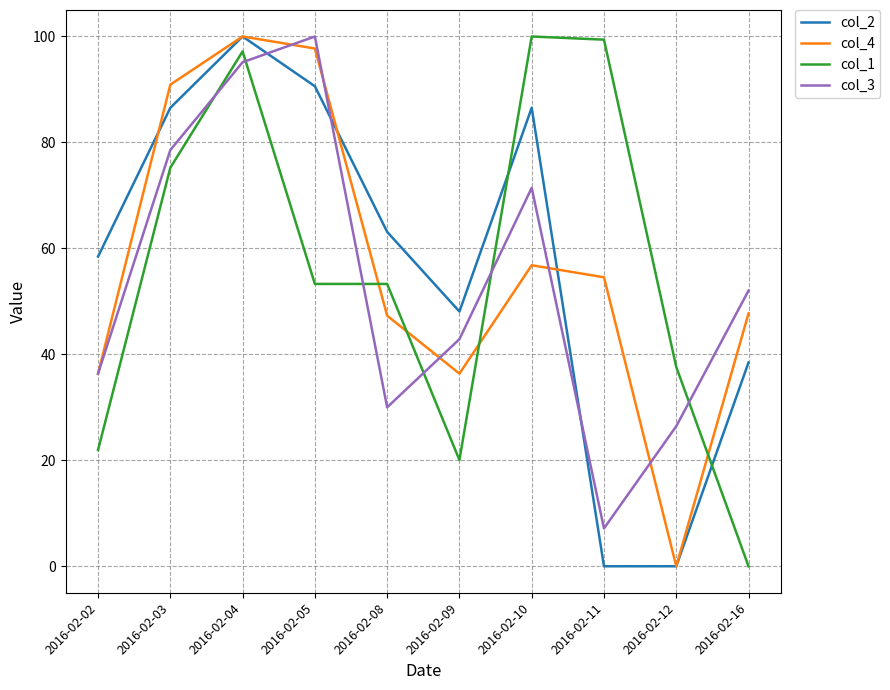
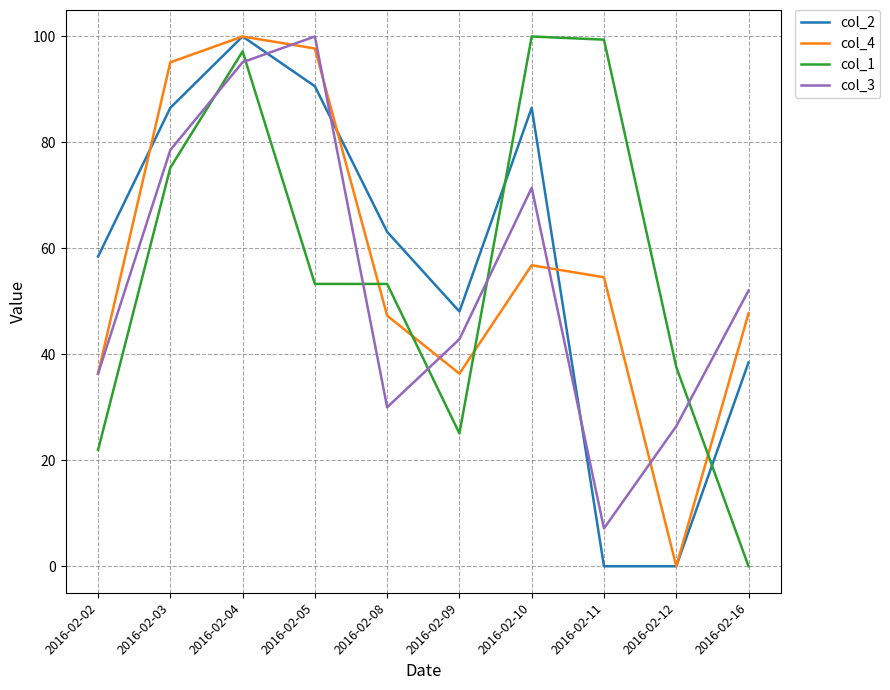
col_4, 2016-02-03: 91 -> 95
col_1, 2016-02-09: 20 -> 25
